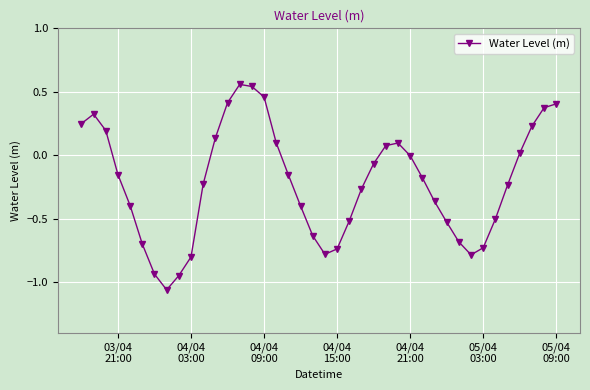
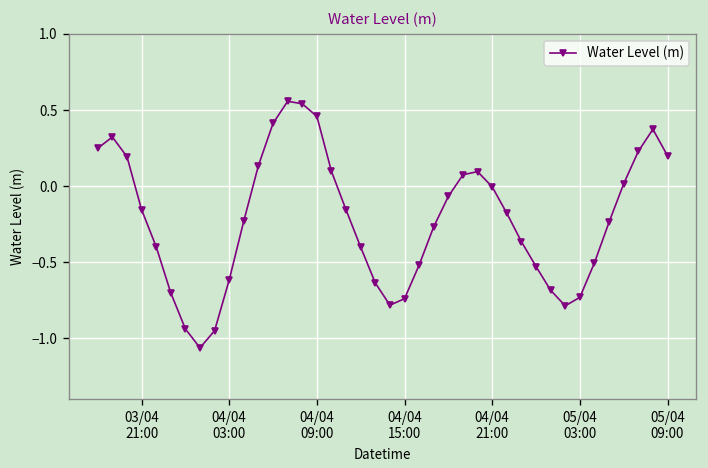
04/04 03:00: -0.80 -> -0.62
05/04 09:00: 0.40 -> 0.20
